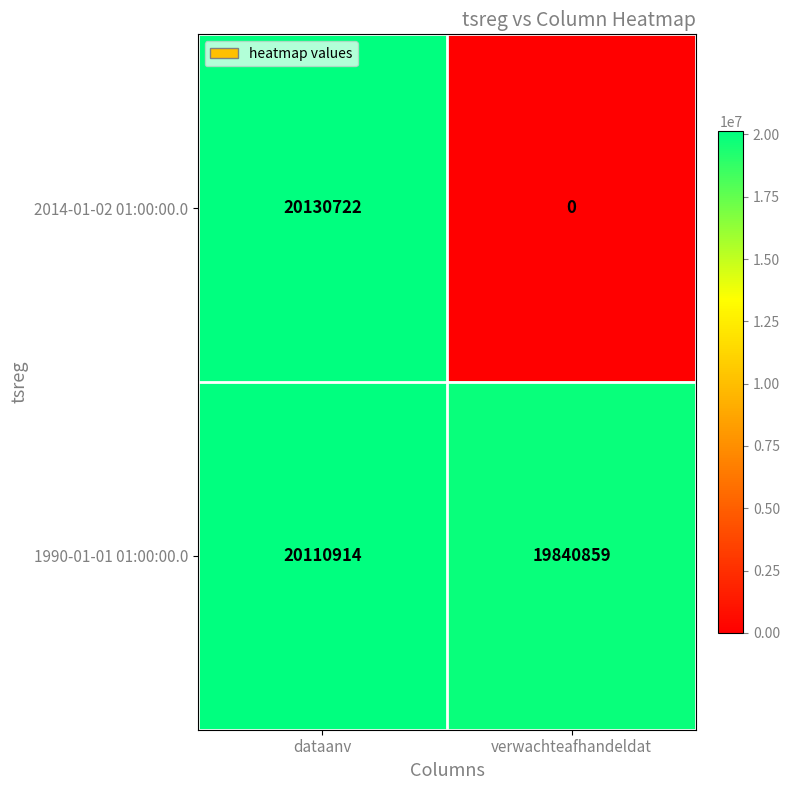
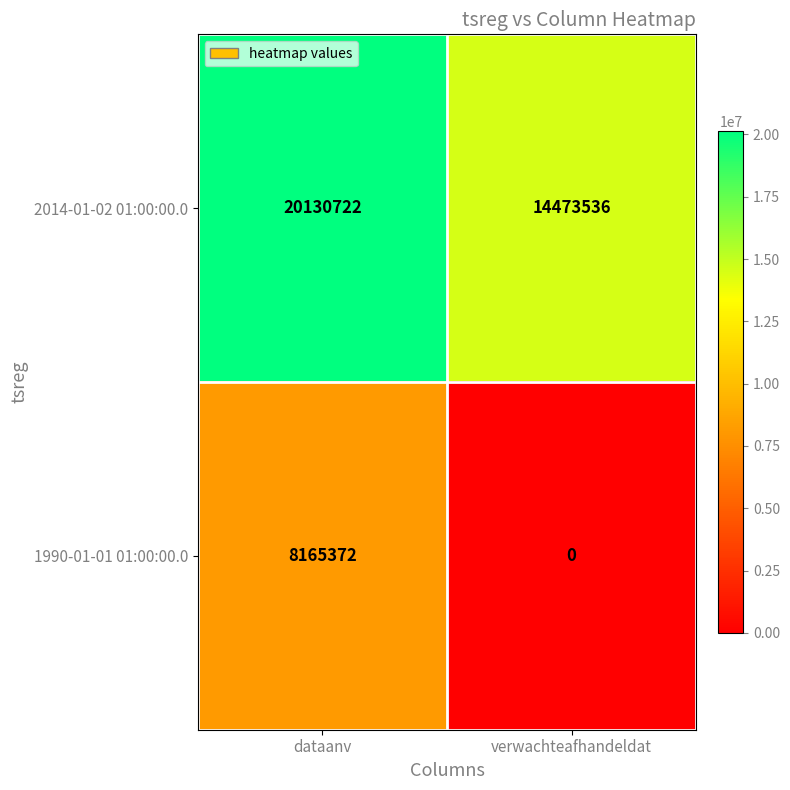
2014-01-02 01:00:00.0, verwachteafhandeldat: 0 -> 14473536
1990-01-01 01:00:00.0, dataanv: 20110914 -> 8165372
1990-01-01 01:00:00.0, verwachteafhandeldat: 19840859 -> 0
